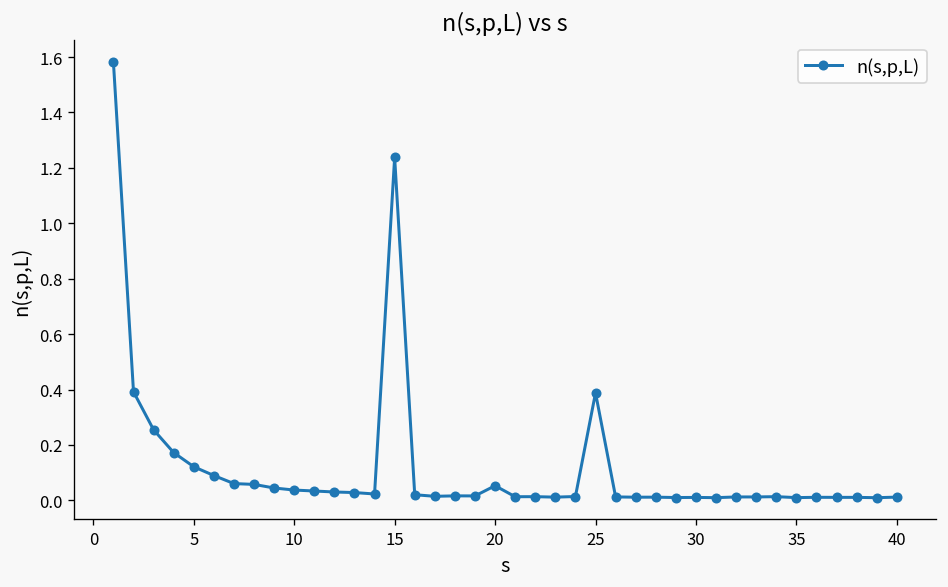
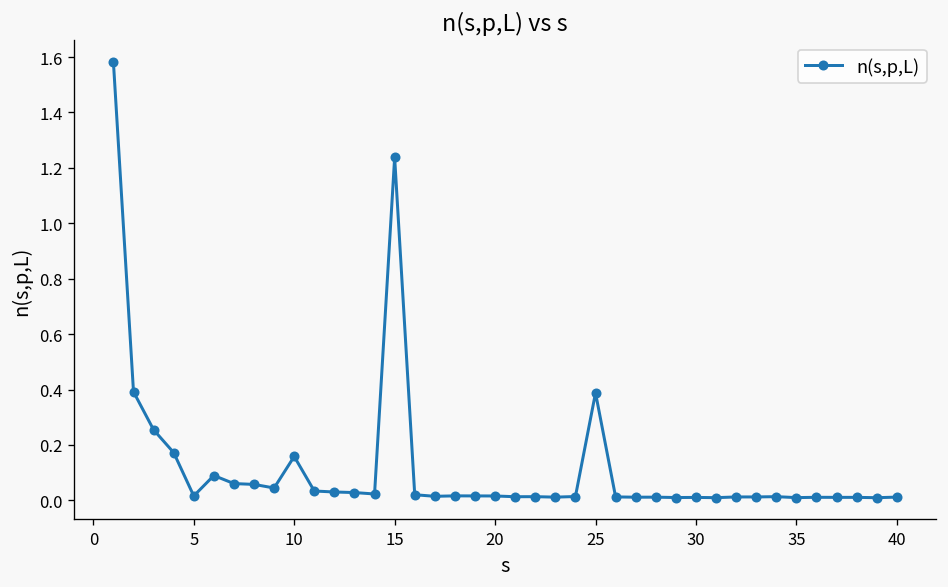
5: 0.12 -> 0.02
10: 0.04 -> 0.16
20: 0.05 -> 0.02
